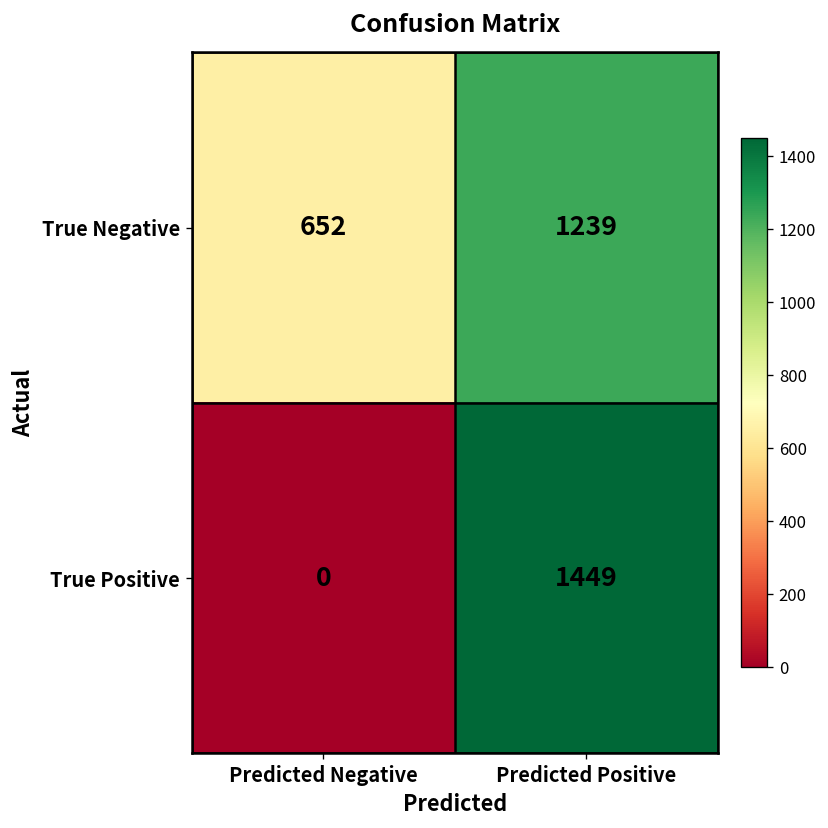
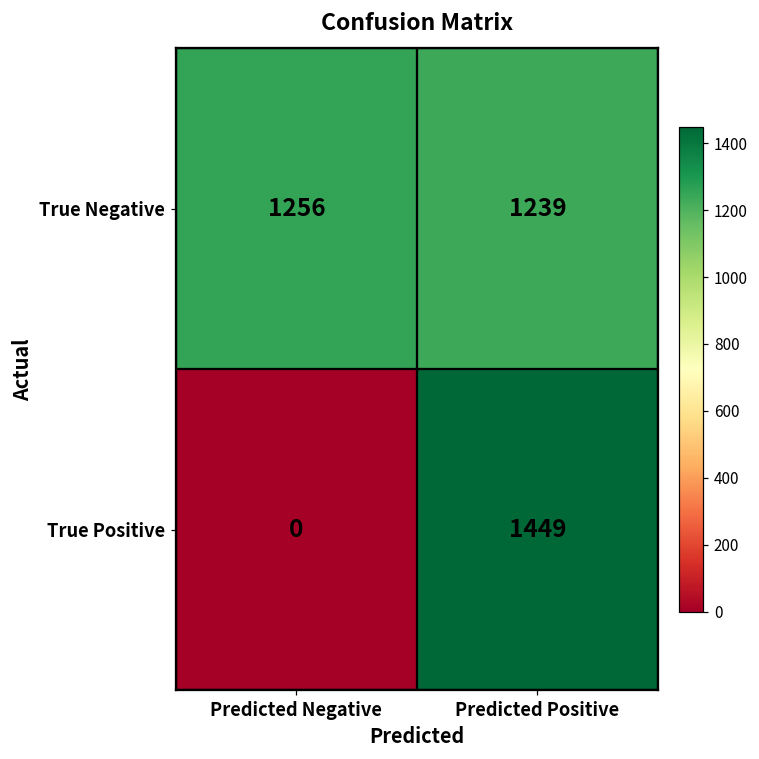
True Negative, Predicted Negative: 652 -> 1256
